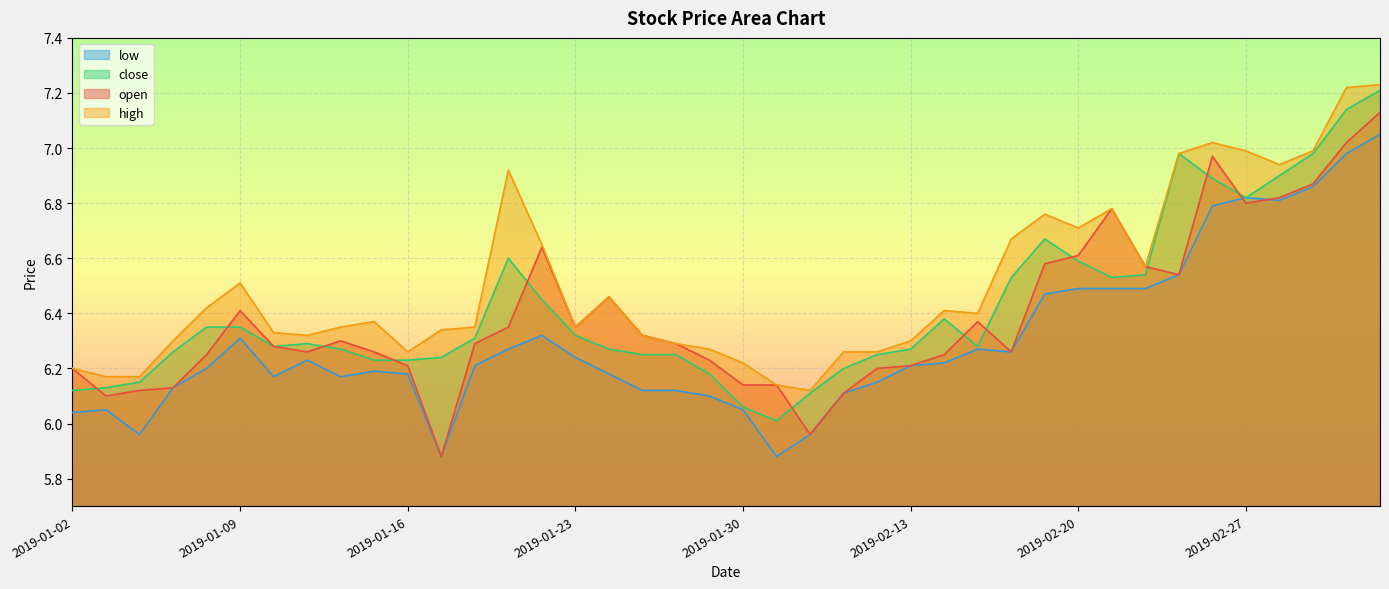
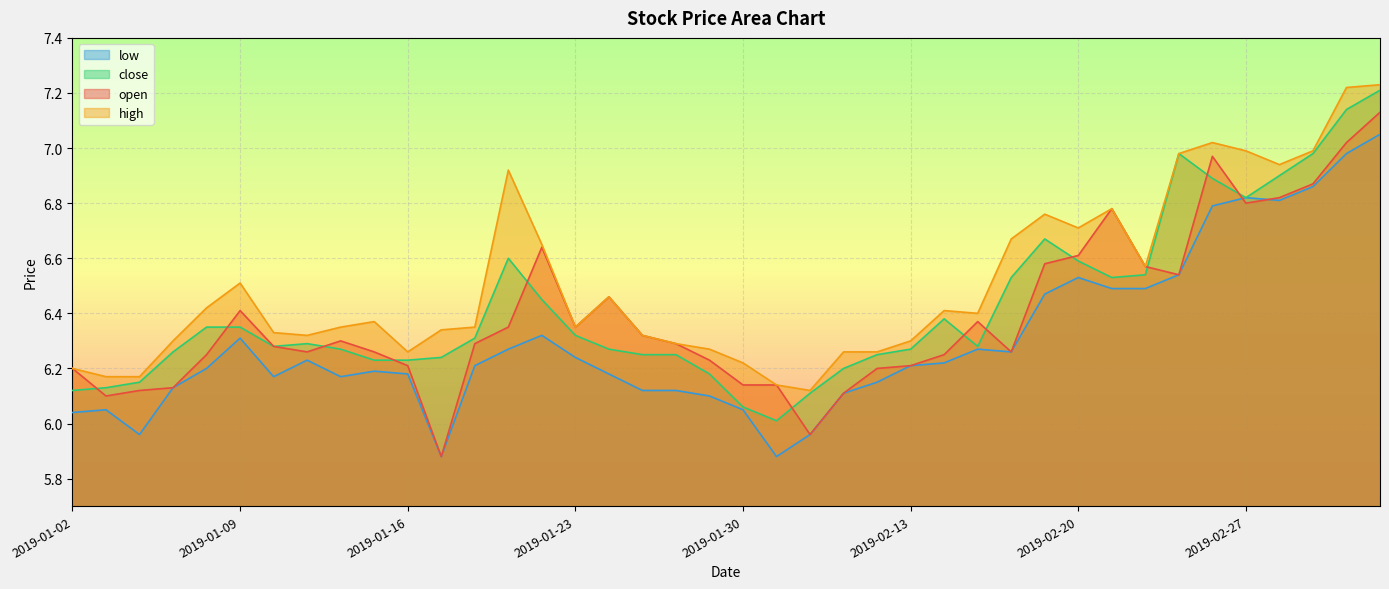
low, 2019-02-20: 6.49 -> 6.53
